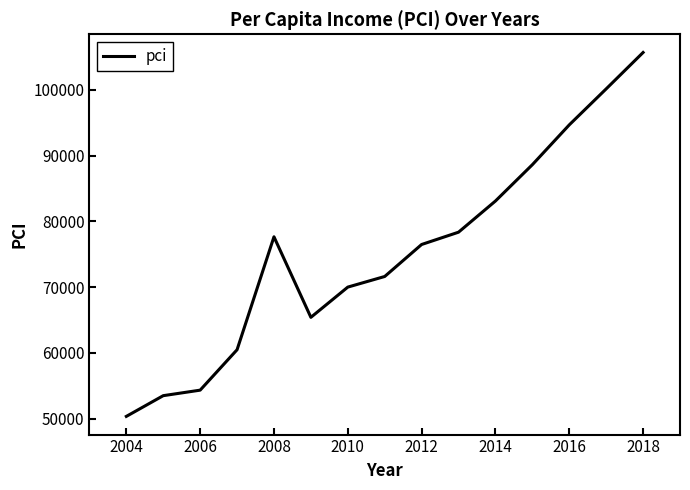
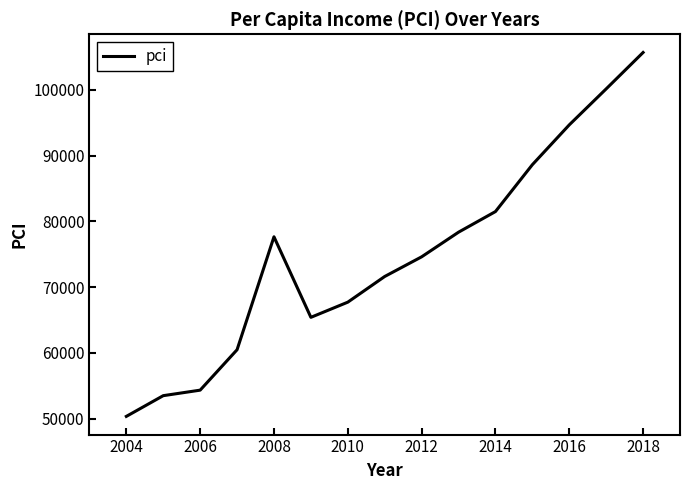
2010: 70000 -> 68000
2012: 76000 -> 75000
2014: 83000 -> 81000
